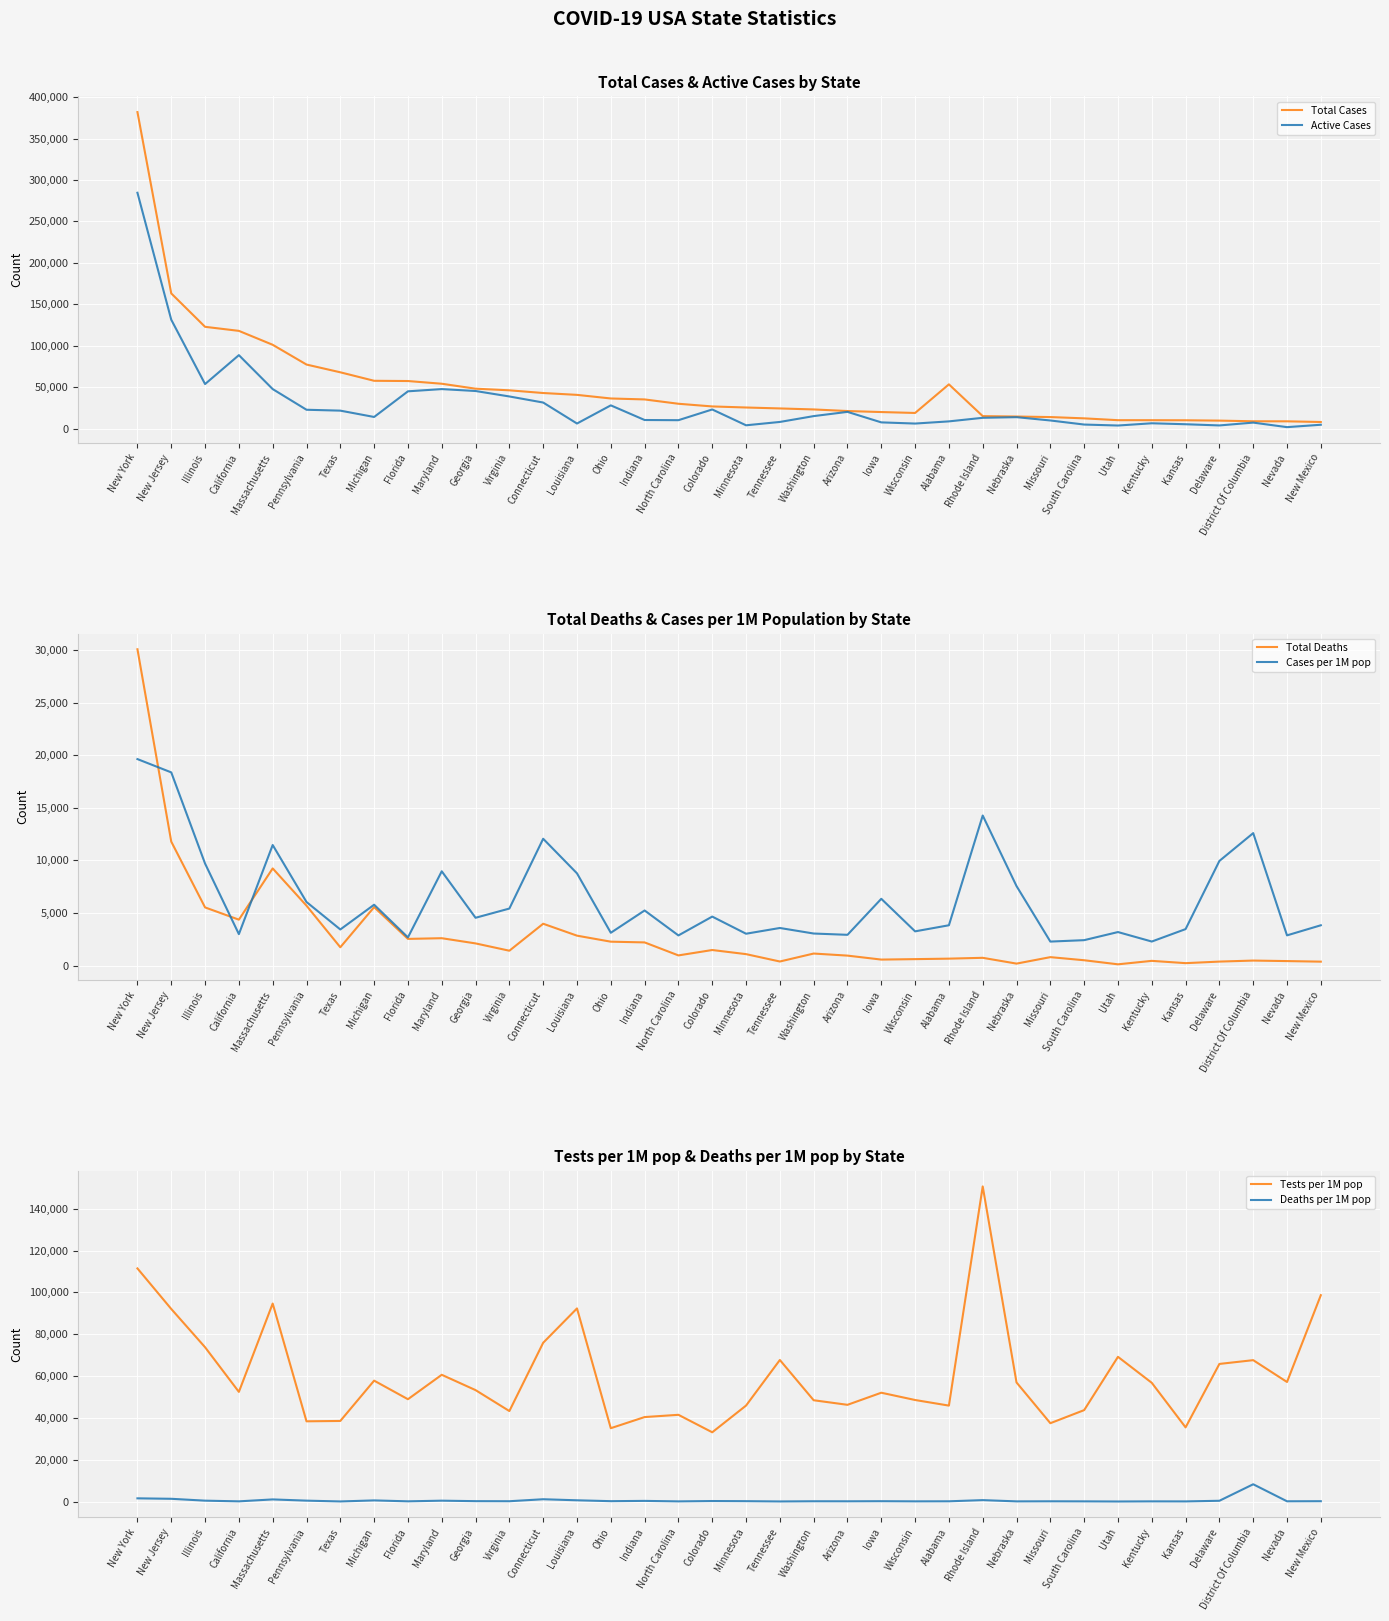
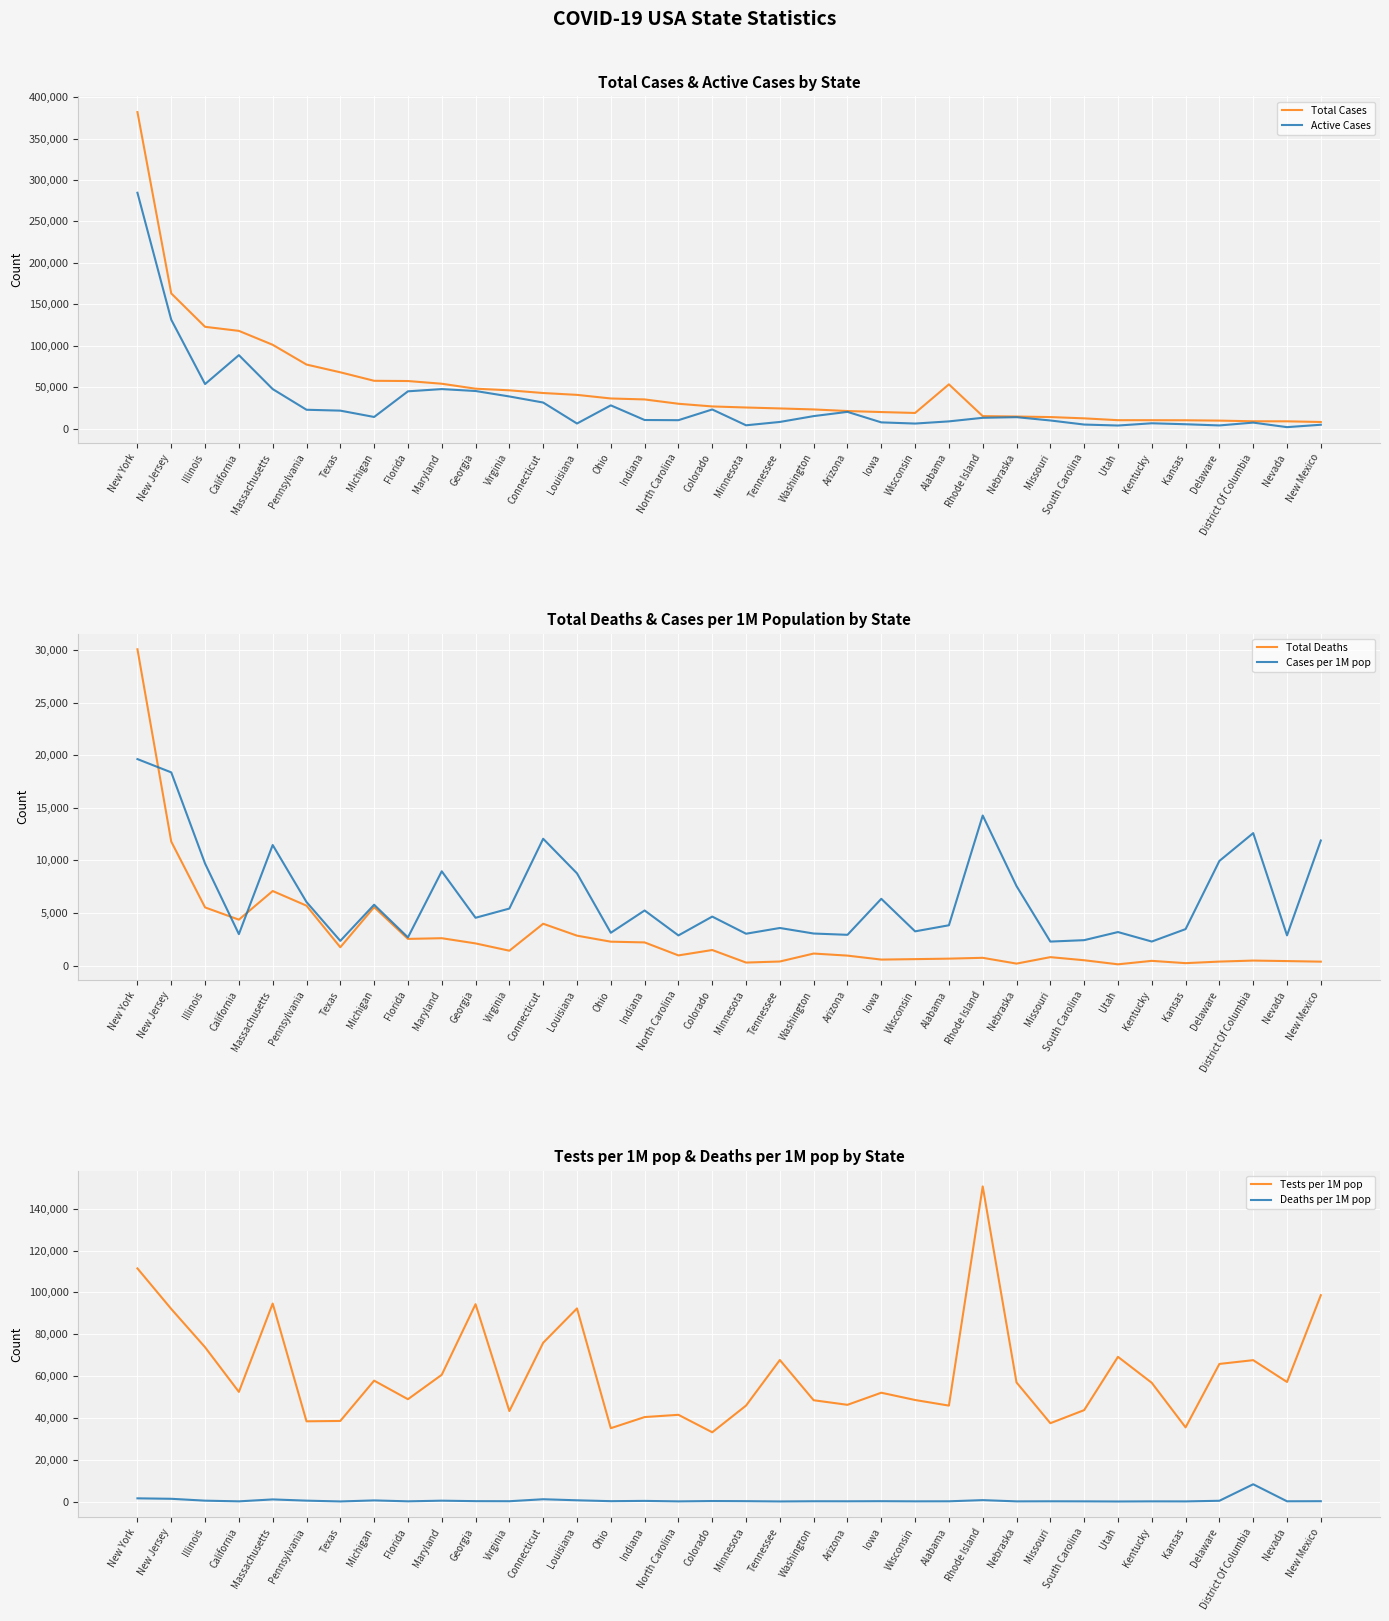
Total Deaths & Cases per 1M Population by State, Total Deaths, Massachusetts: 9,200 -> 7,100
Total Deaths & Cases per 1M Population by State, Cases per 1M pop, Texas: 3,400 -> 2,300
Total Deaths & Cases per 1M Population by State, Total Deaths, Minnesota: 1,100 -> 300
Total Deaths & Cases per 1M Population by State, Cases per 1M pop, New Mexico: 3,800 -> 11,900
Tests per 1M pop & Deaths per 1M pop by State, Tests per 1M pop, Georgia: 53,000 -> 94,000
